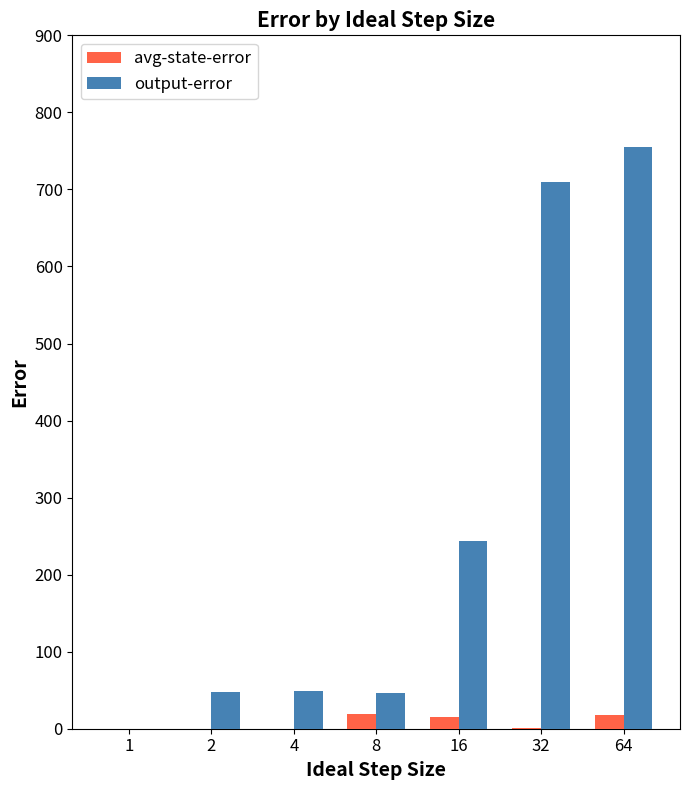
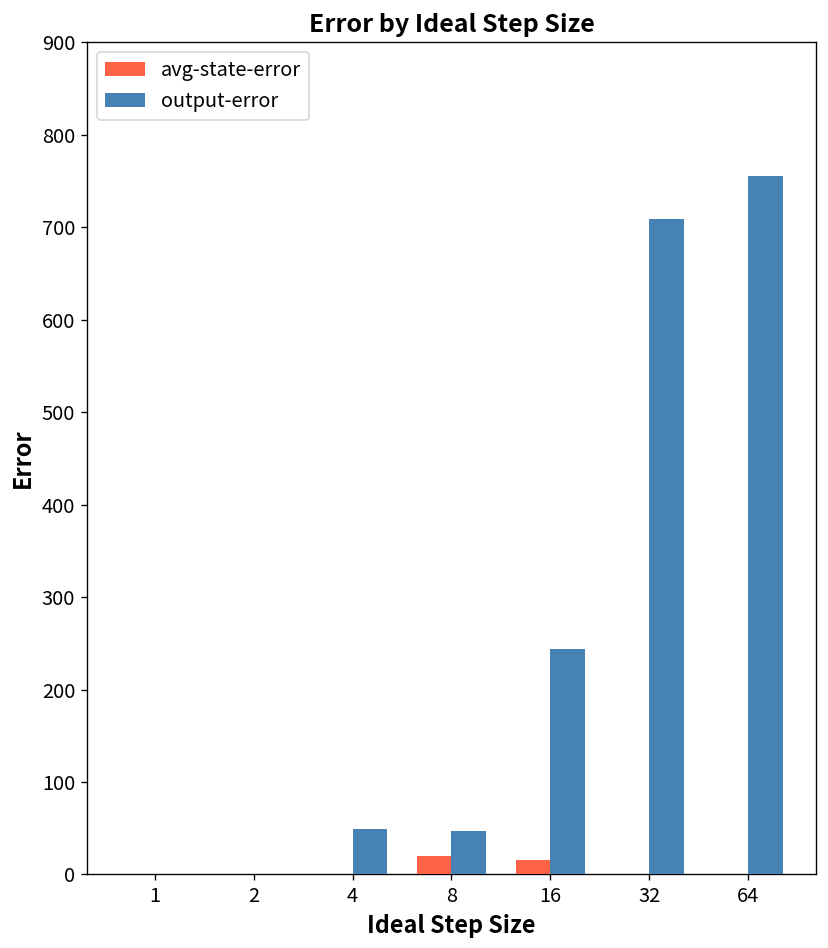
output-error, 2: 50 -> 0
avg-state-error, 64: 20 -> 0
